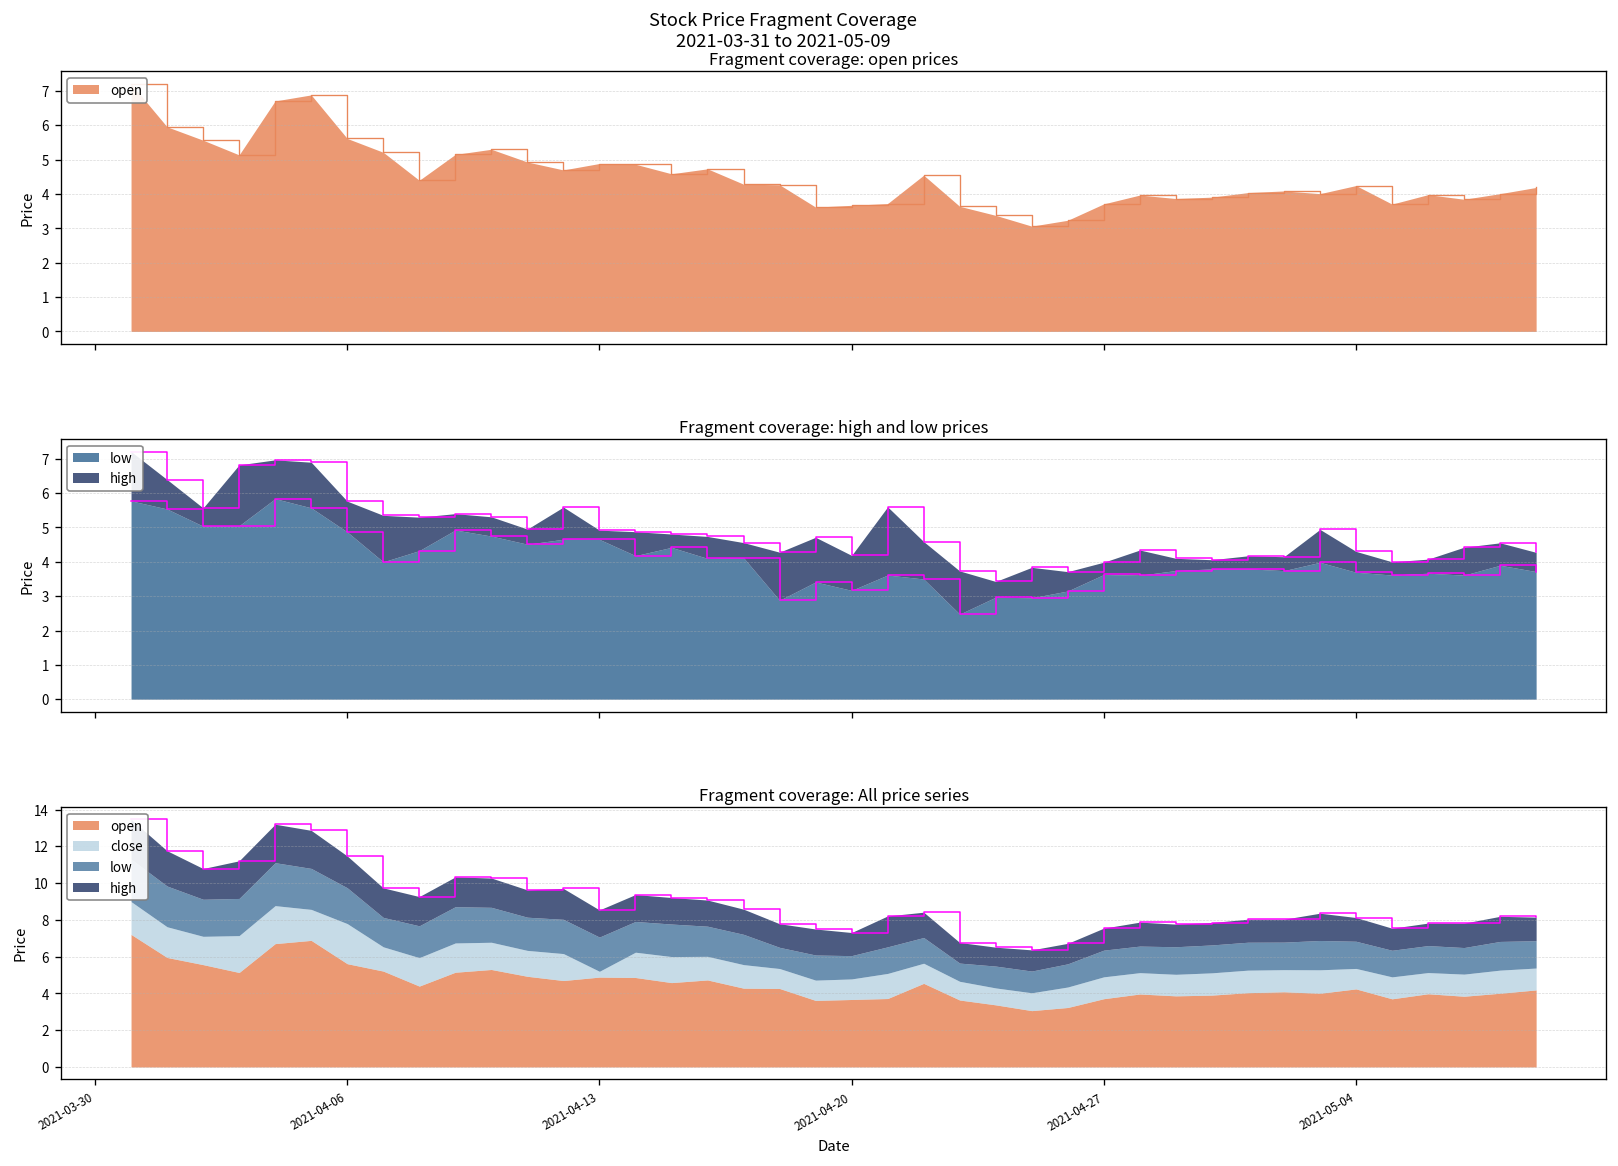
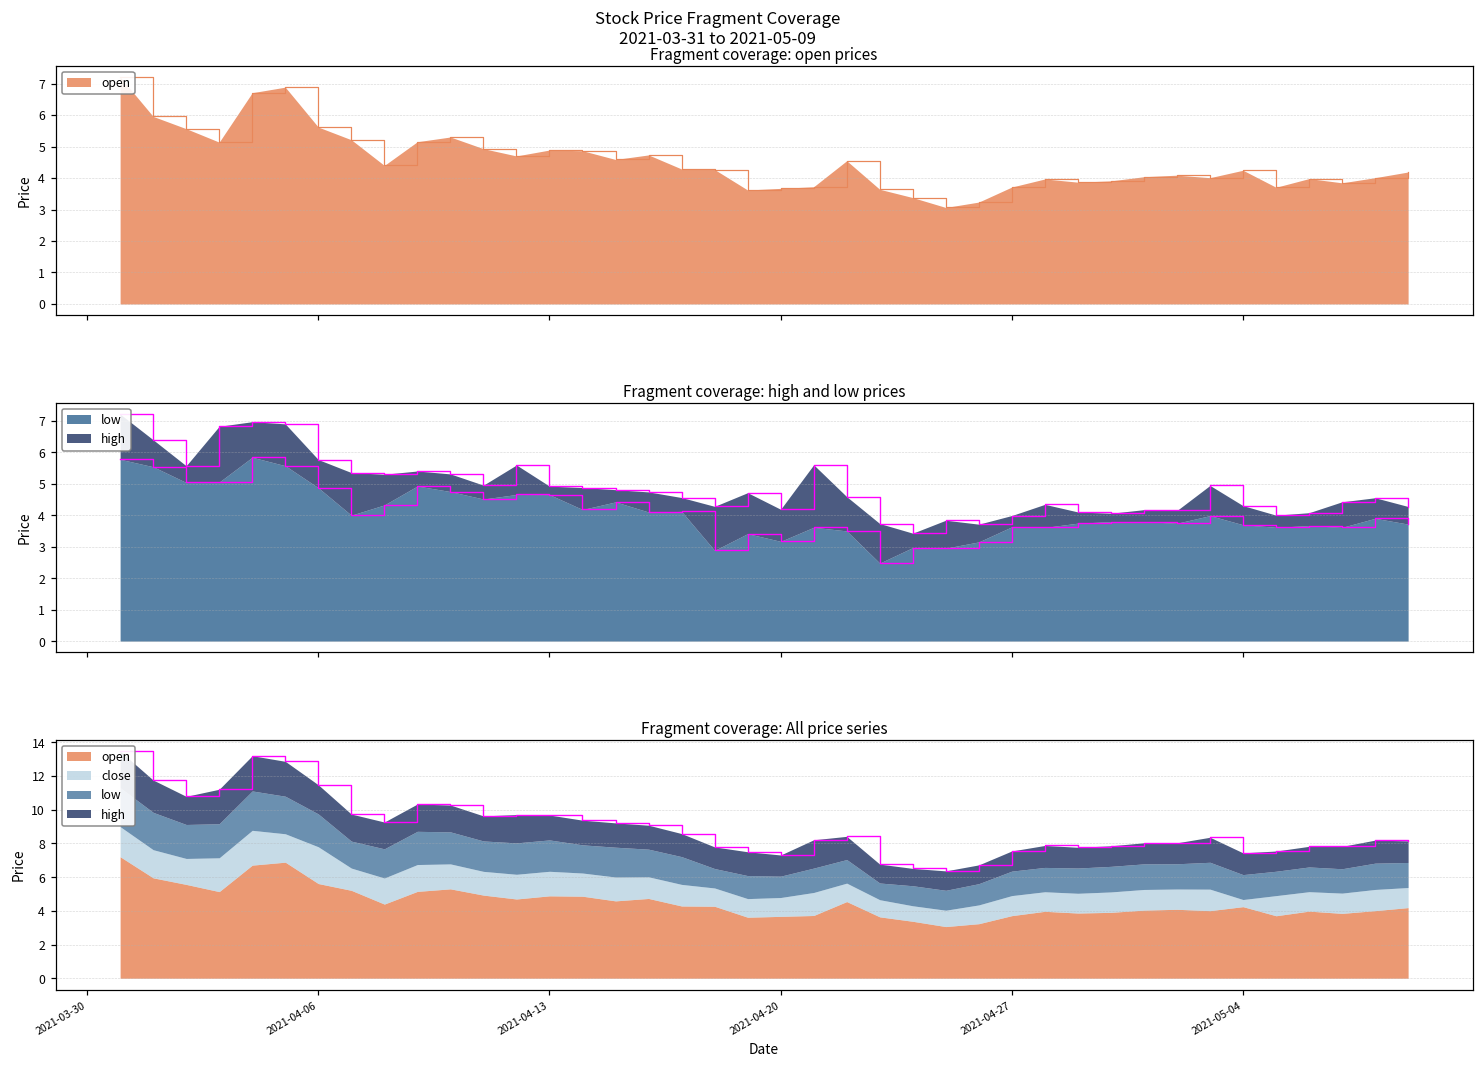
Fragment coverage: All price series, close, 2021-04-13: 0.3 -> 1.5
Fragment coverage: All price series, close, 2021-05-04: 1.1 -> 0.4
